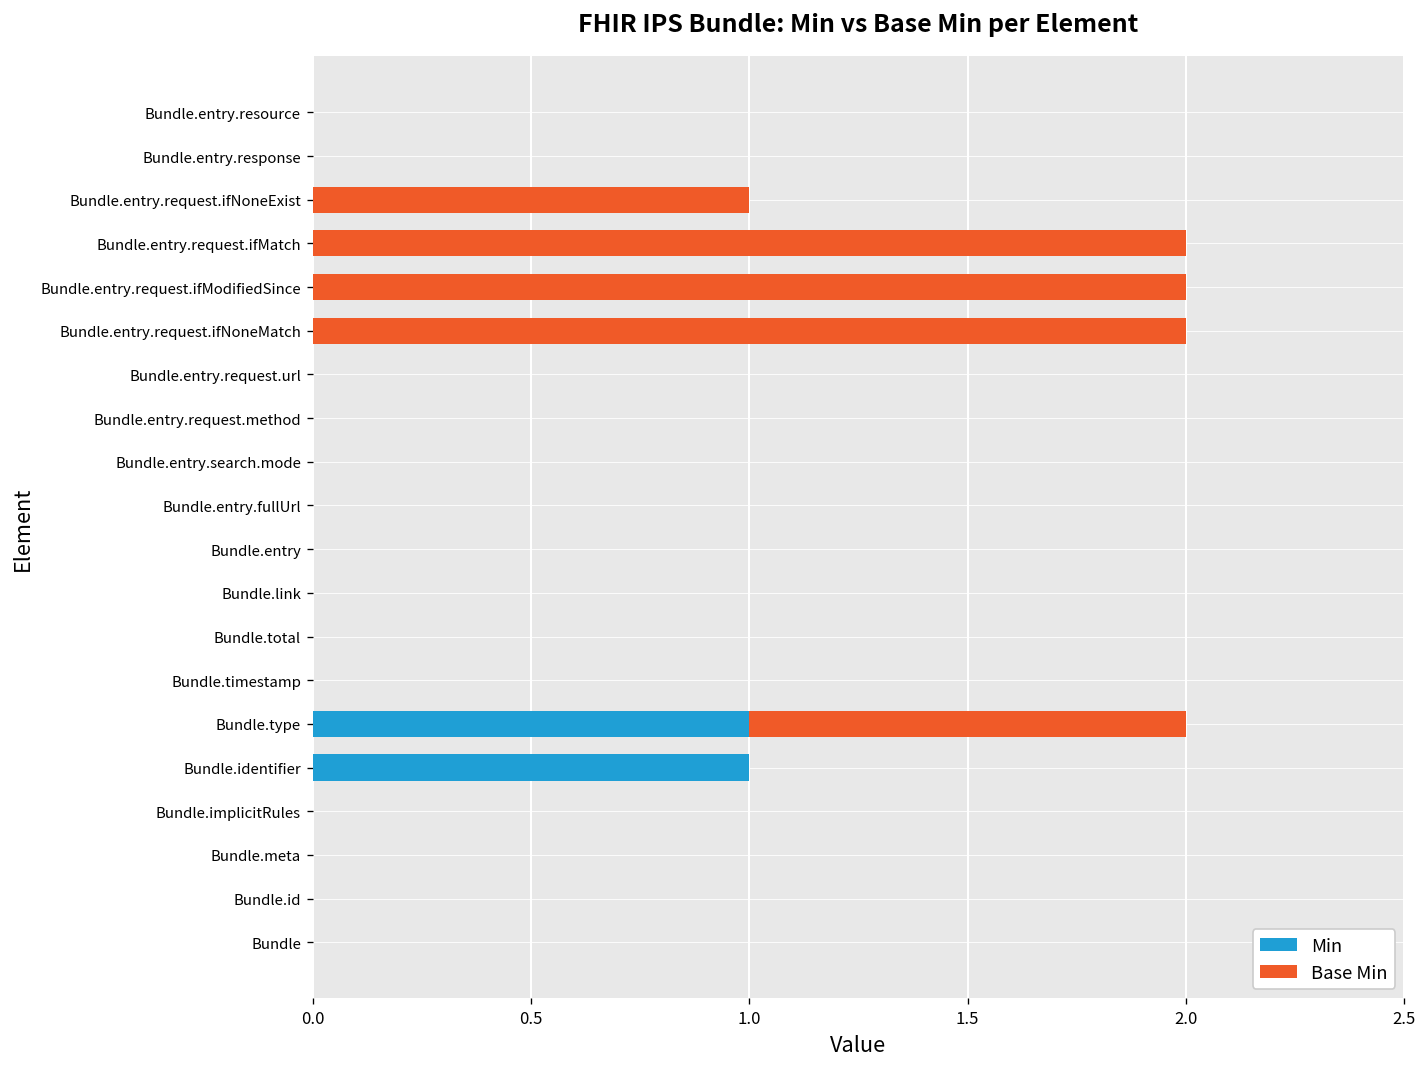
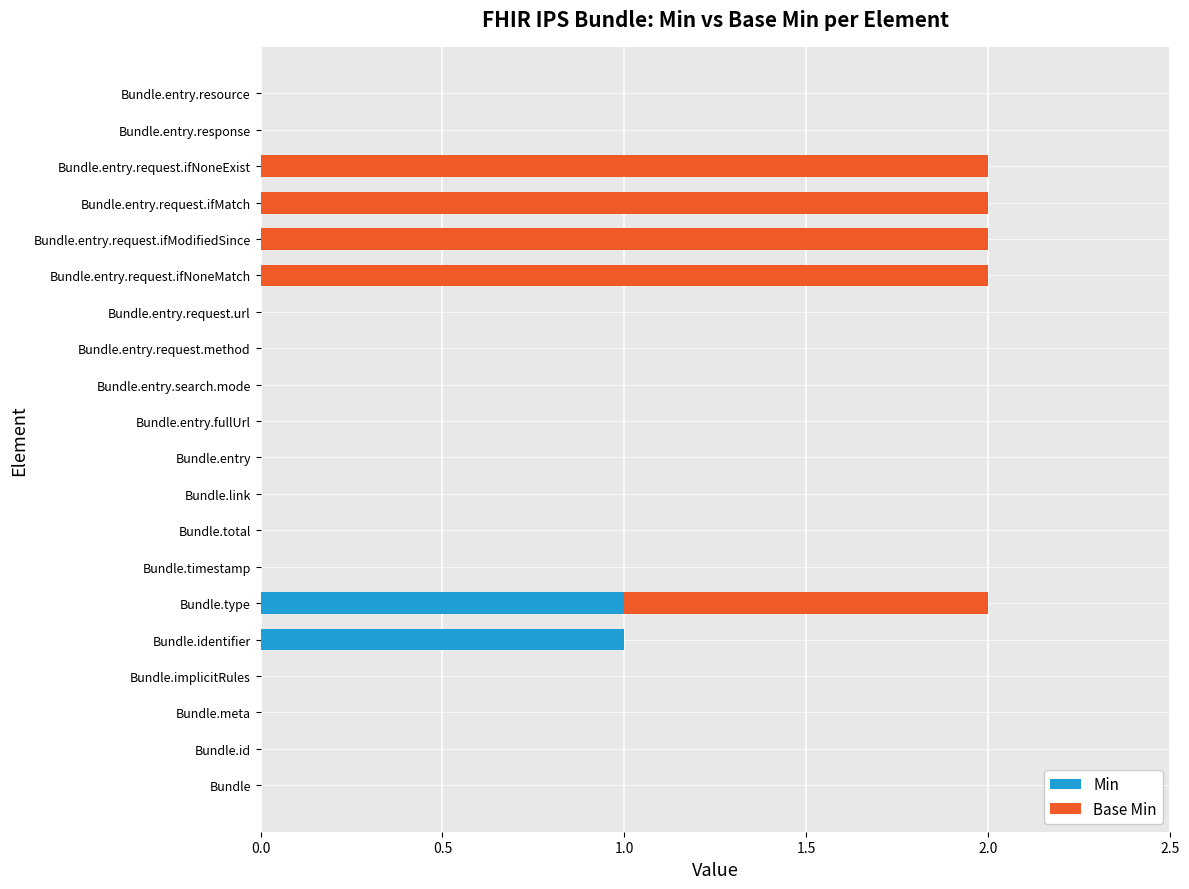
Base Min, Bundle.entry.request.ifNoneExist: 1 -> 2
